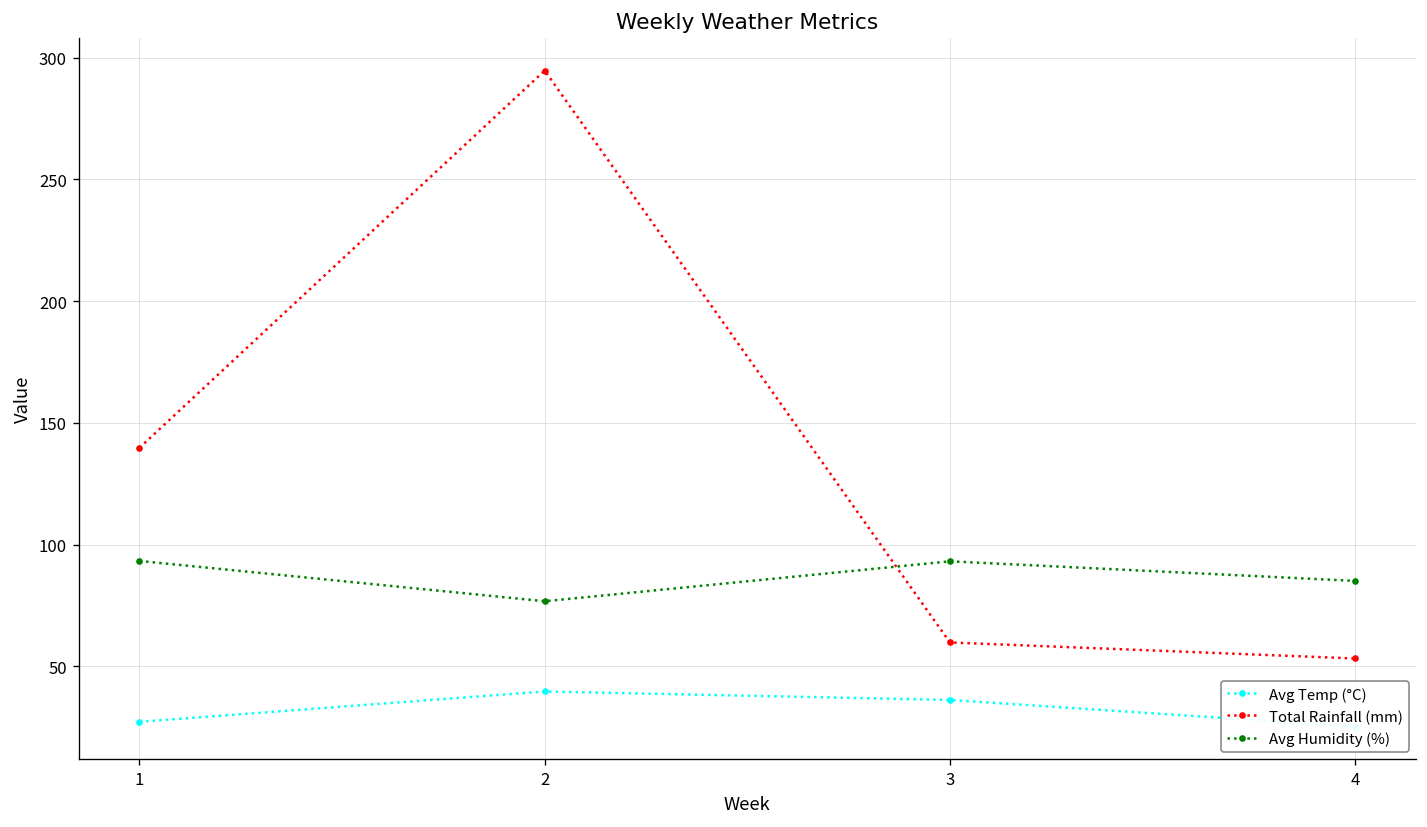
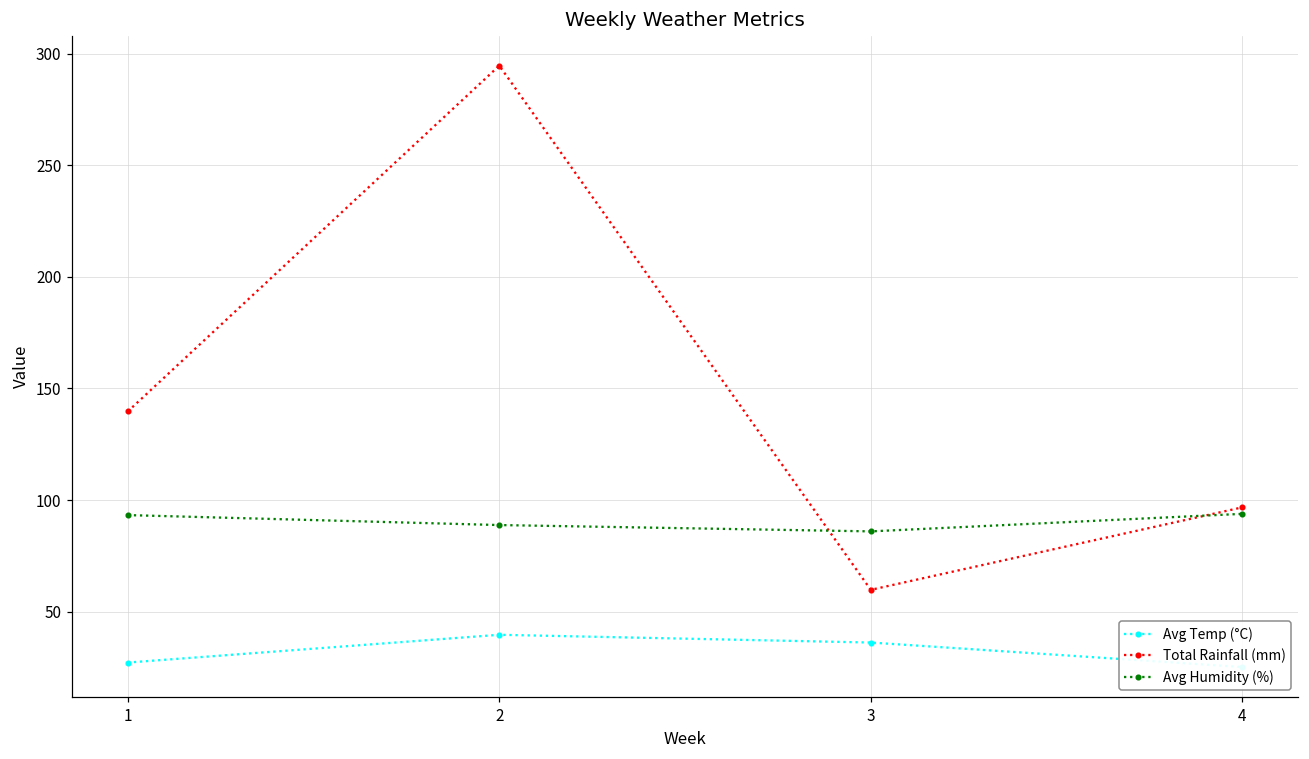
Avg Humidity (%), 2: 77 -> 89
Avg Humidity (%), 3: 93 -> 86
Total Rainfall (mm), 4: 53 -> 97
Avg Humidity (%), 4: 85 -> 94
